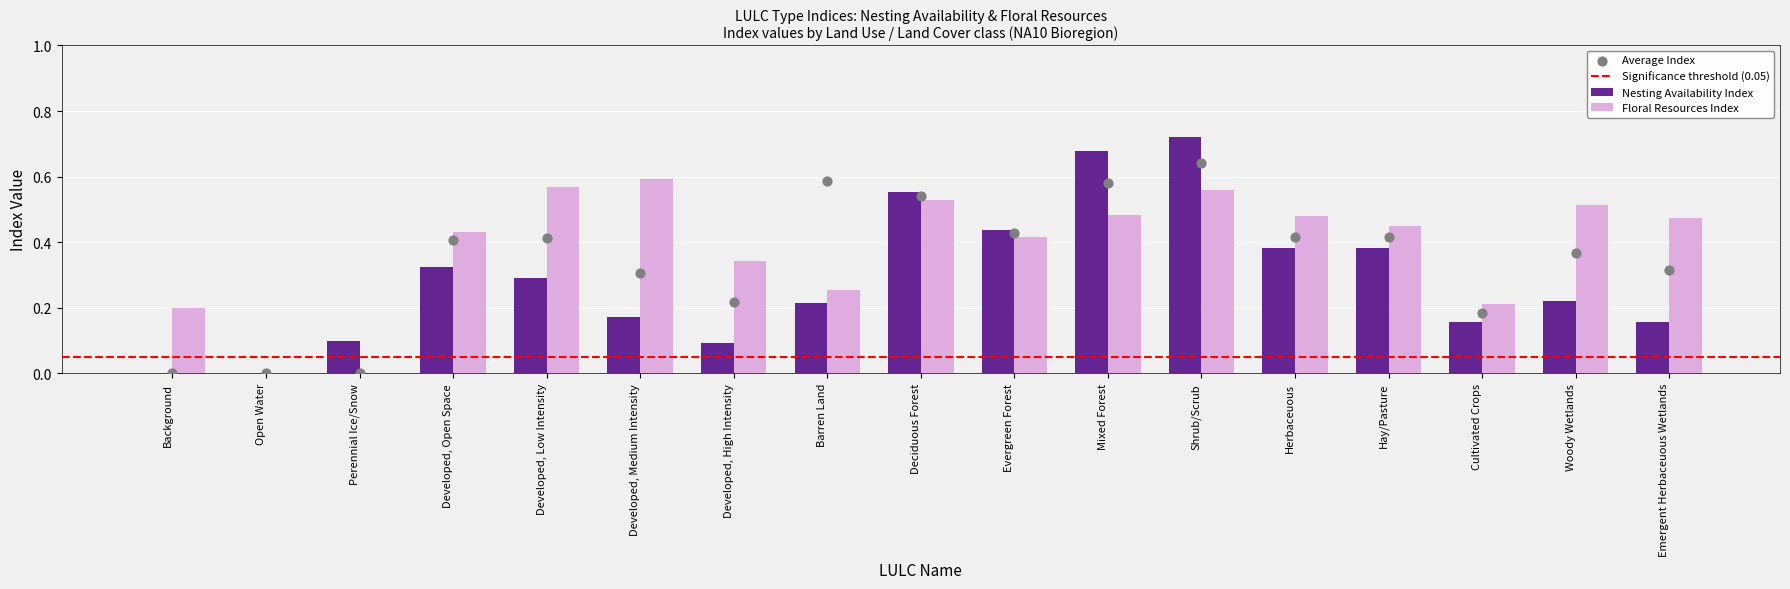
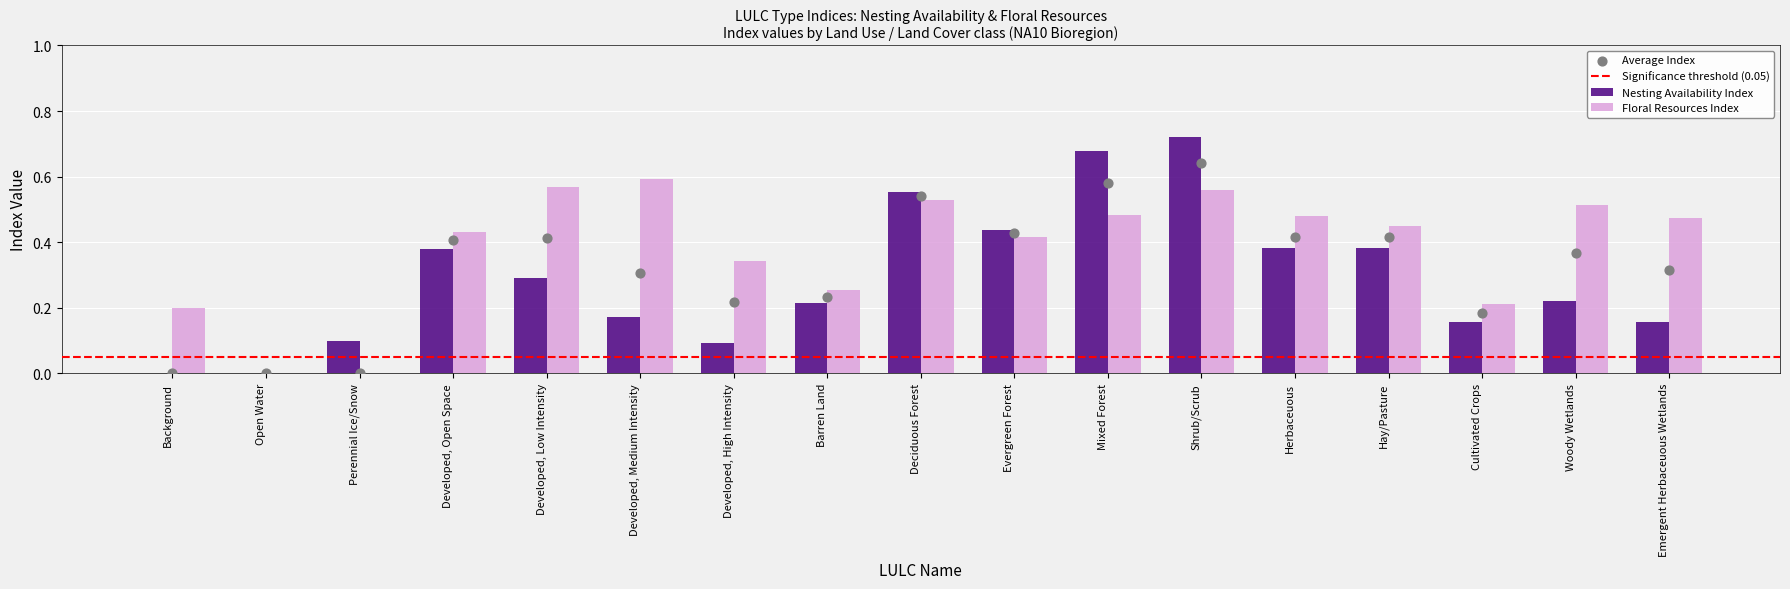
Nesting Availability Index, Developed, Open Space: 0.32 -> 0.38
Average Index, Barren Land: 0.59 -> 0.23
